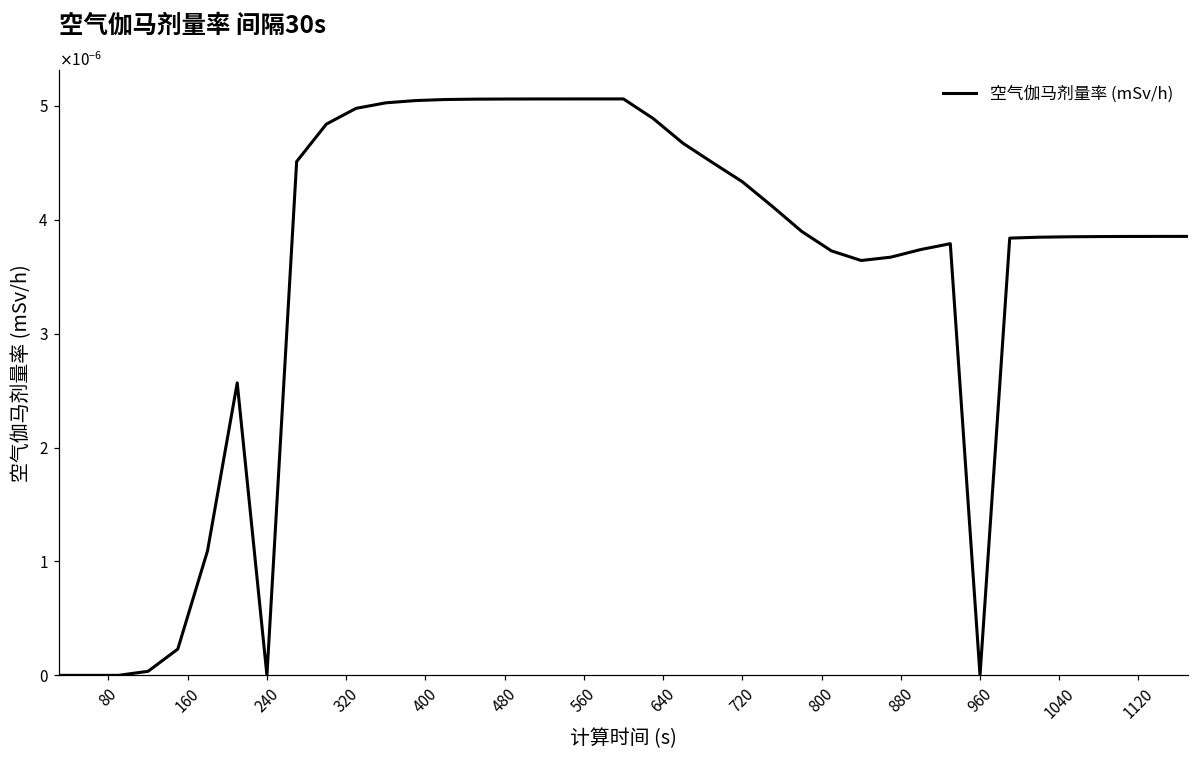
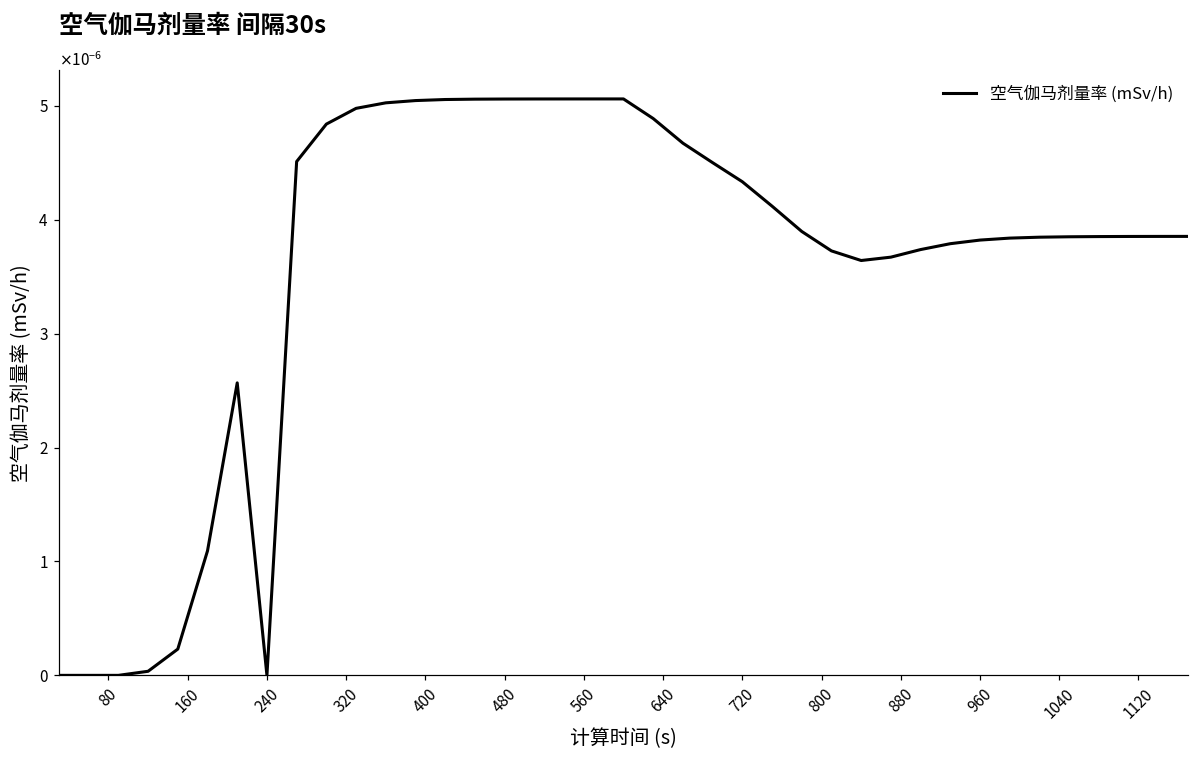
960: 0.000000 -> 0.000004
